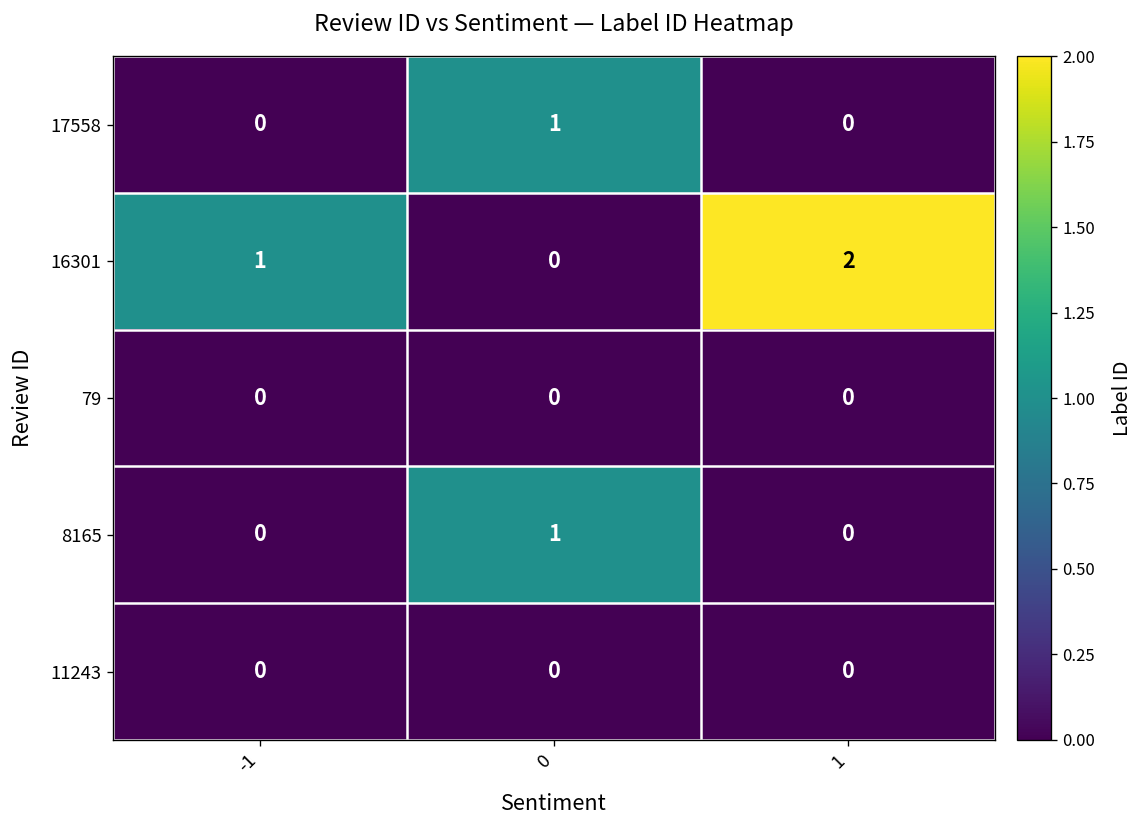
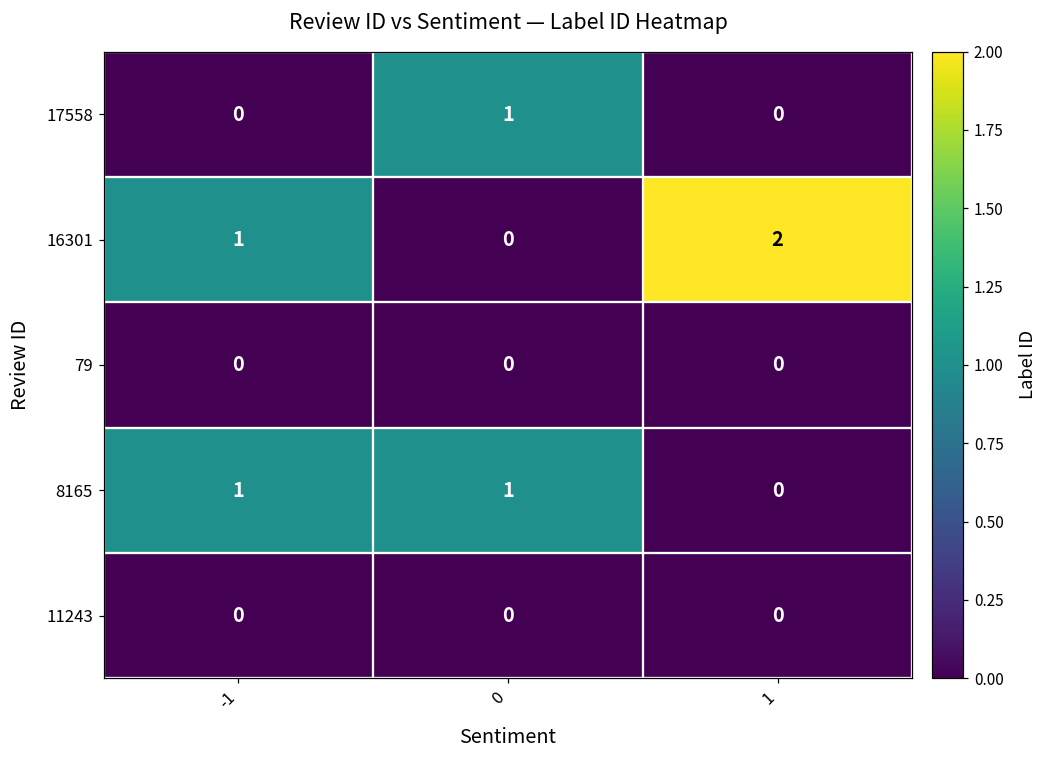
8165, -1: 0 -> 1
